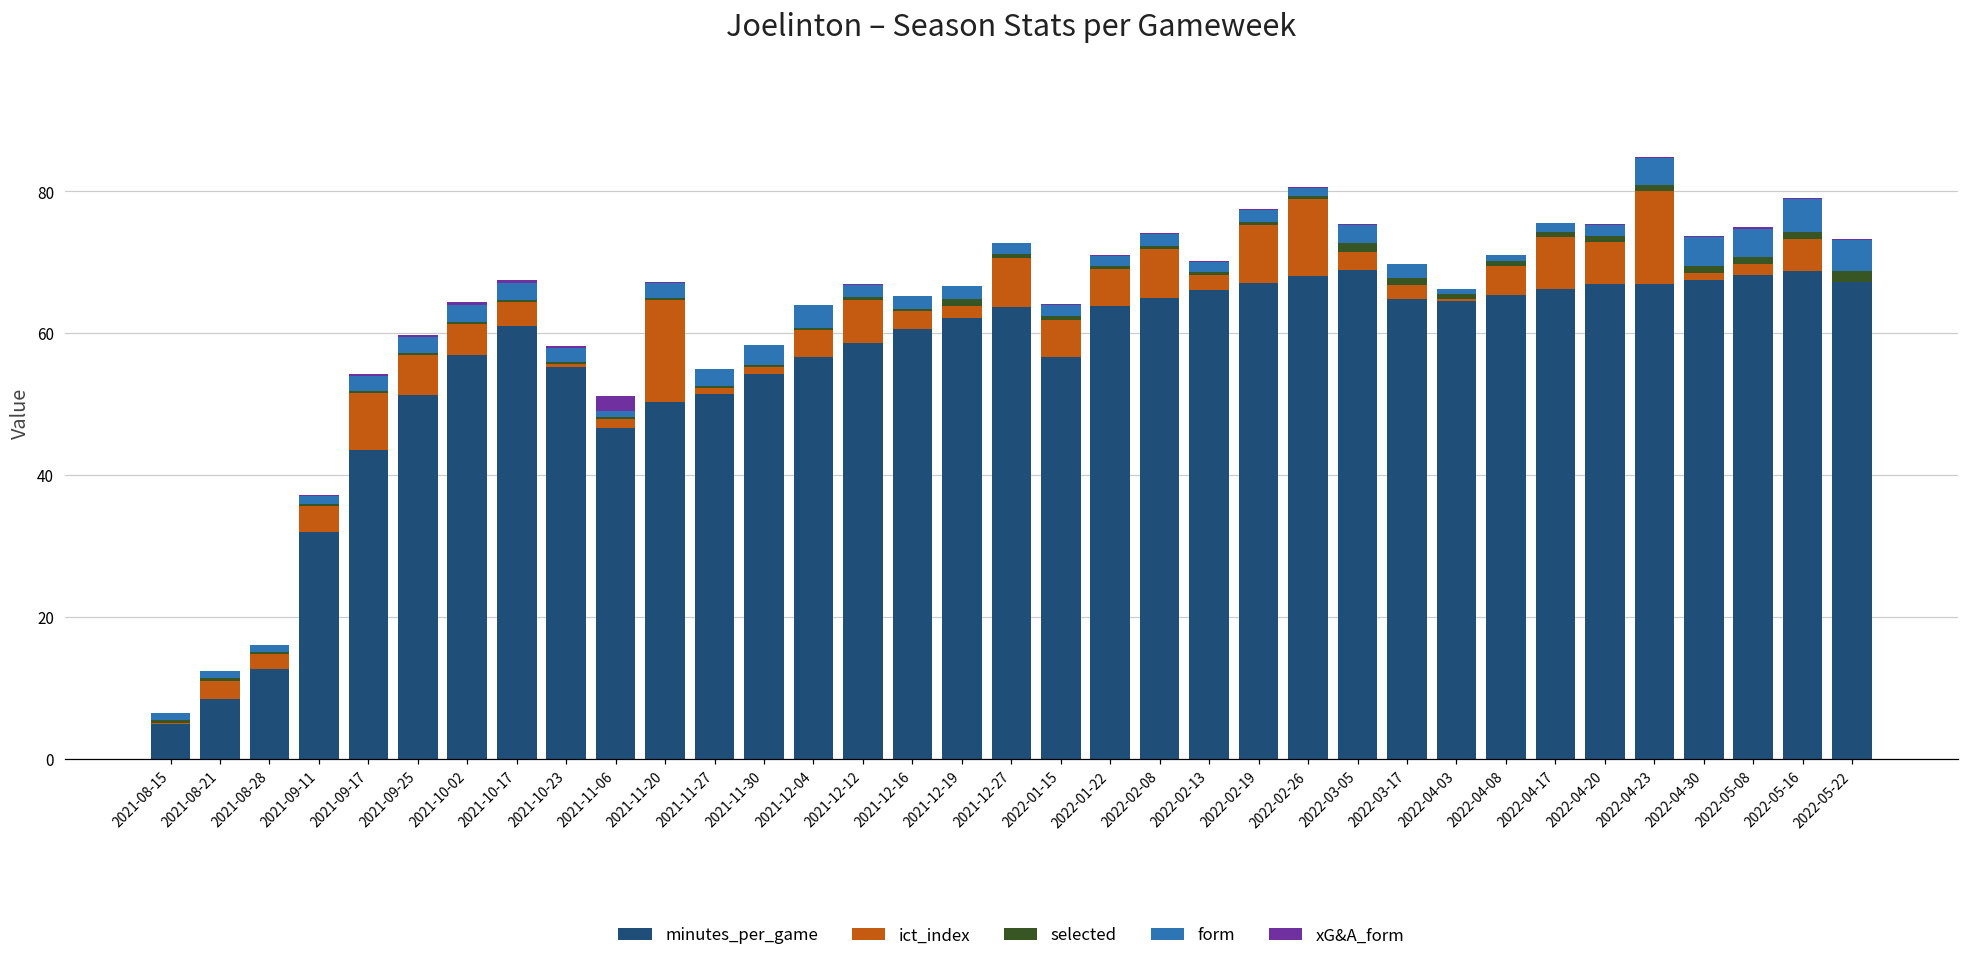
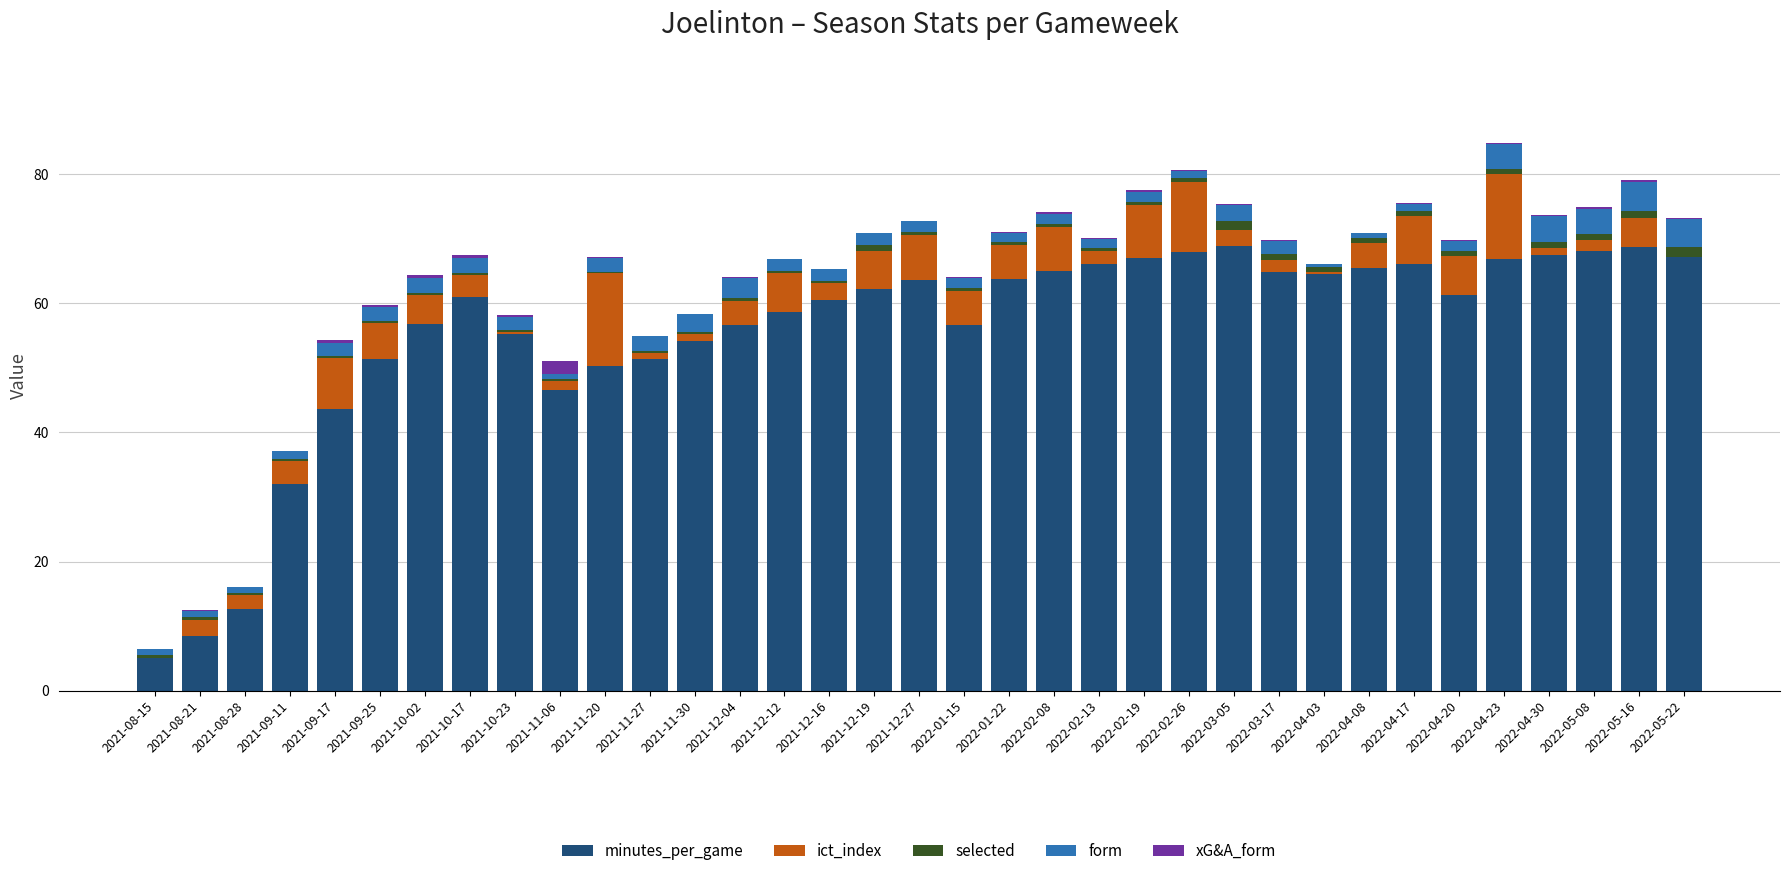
ict_index, 2021-12-19: 2 -> 6
minutes_per_game, 2022-04-20: 67 -> 61
